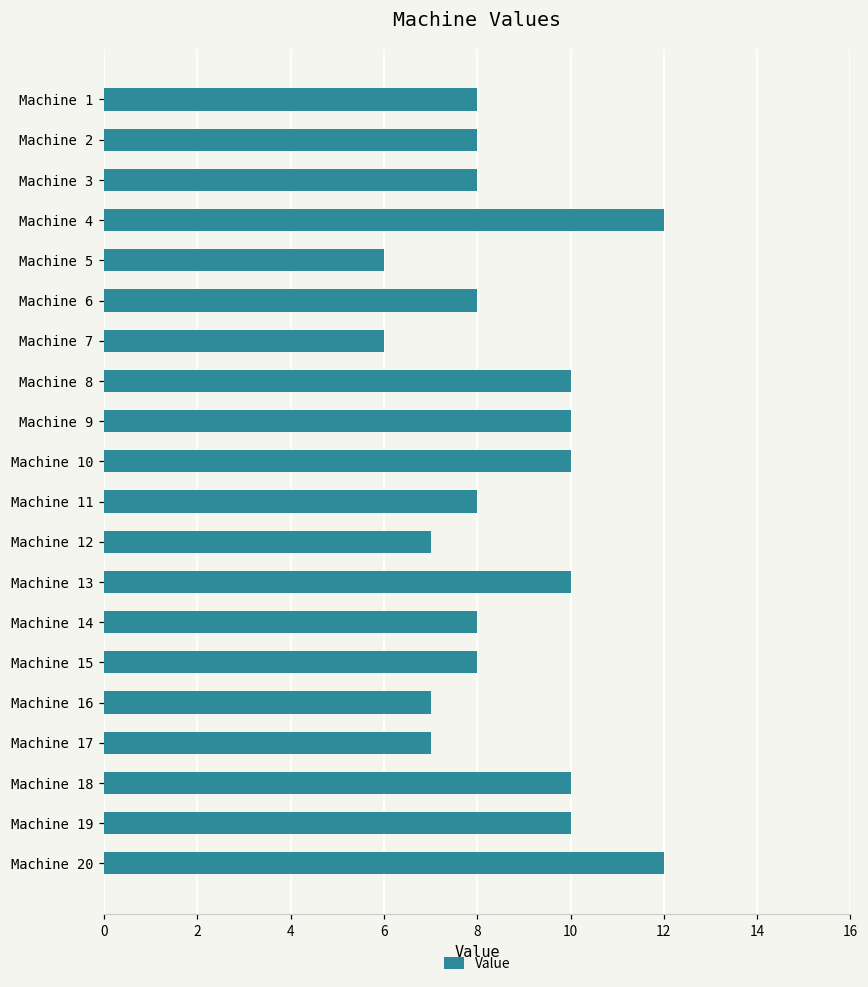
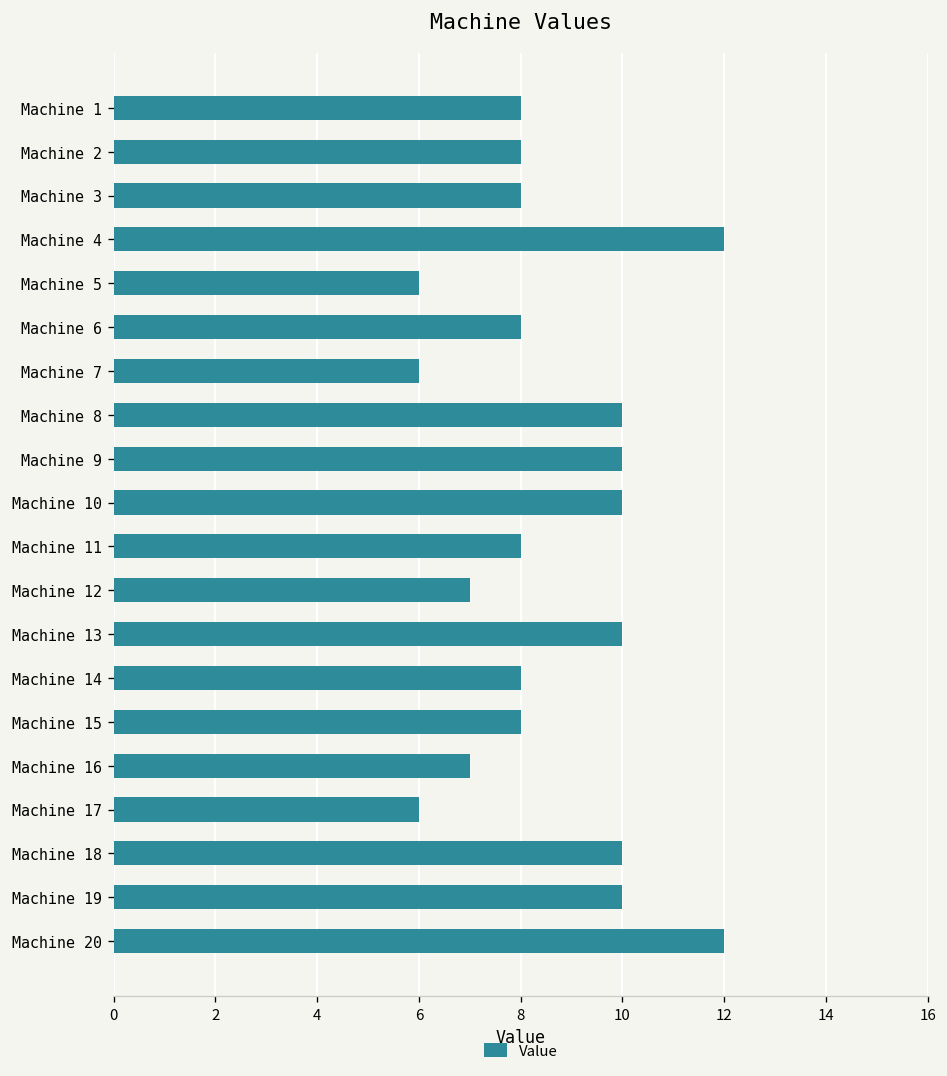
Machine 17: 7 -> 6
